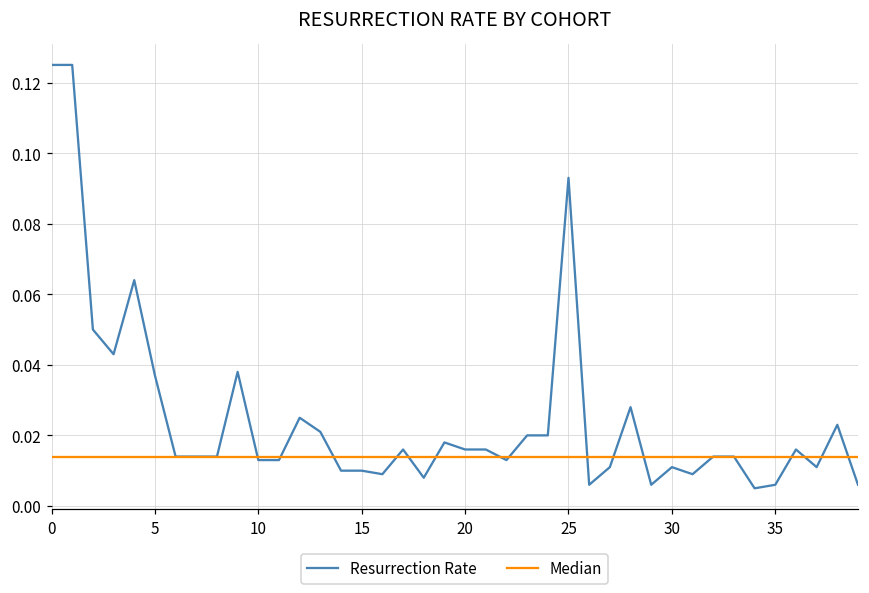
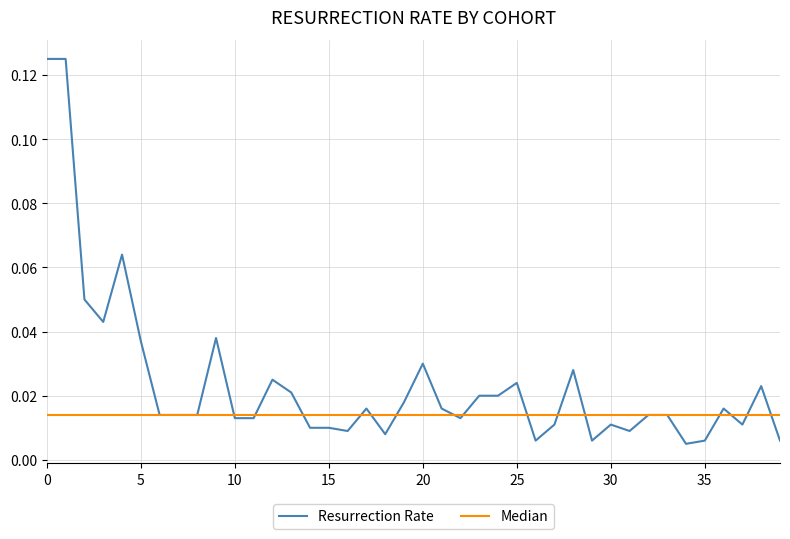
Resurrection Rate, 20: 0.016 -> 0.030
Resurrection Rate, 25: 0.093 -> 0.024
